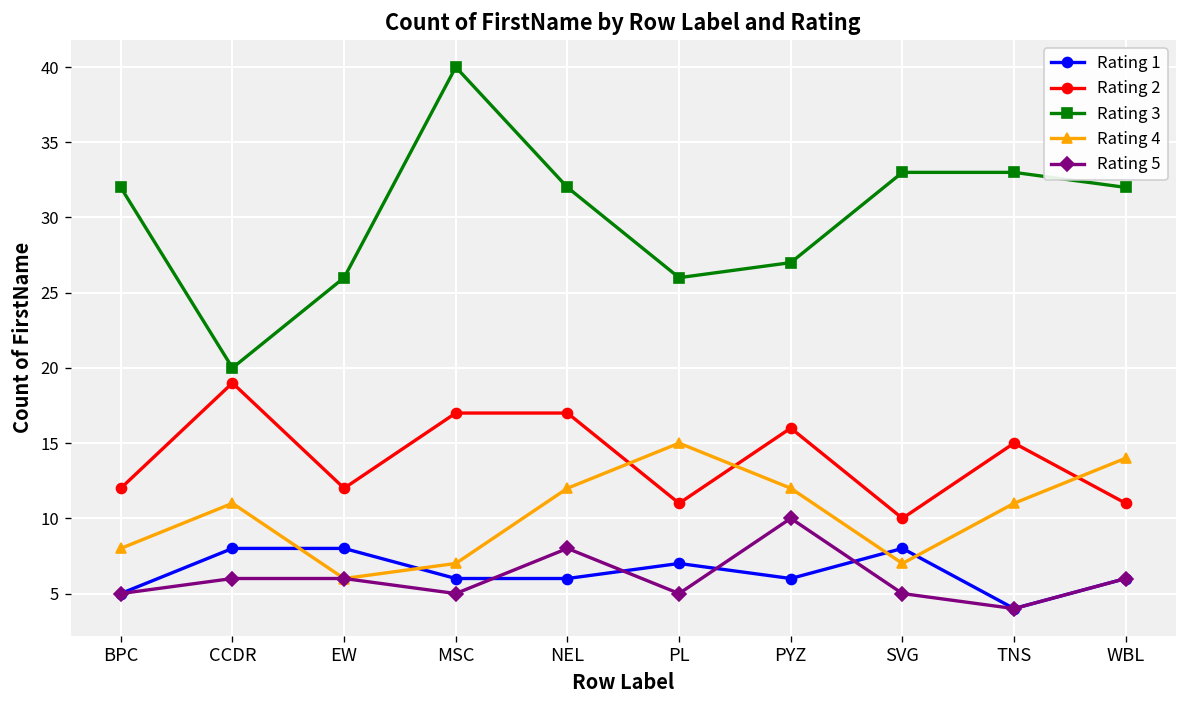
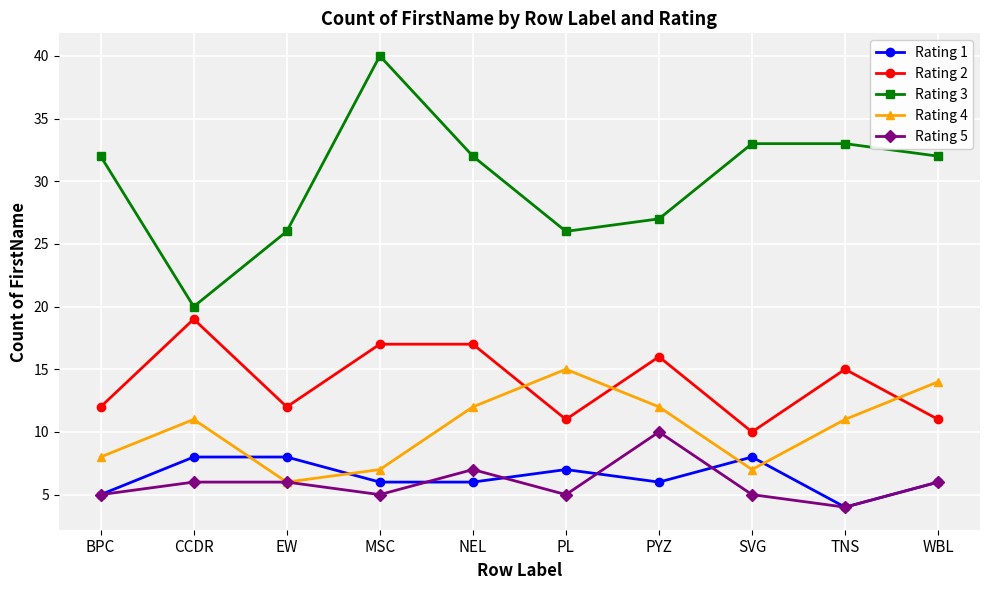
Rating 5, NEL: 8 -> 7
